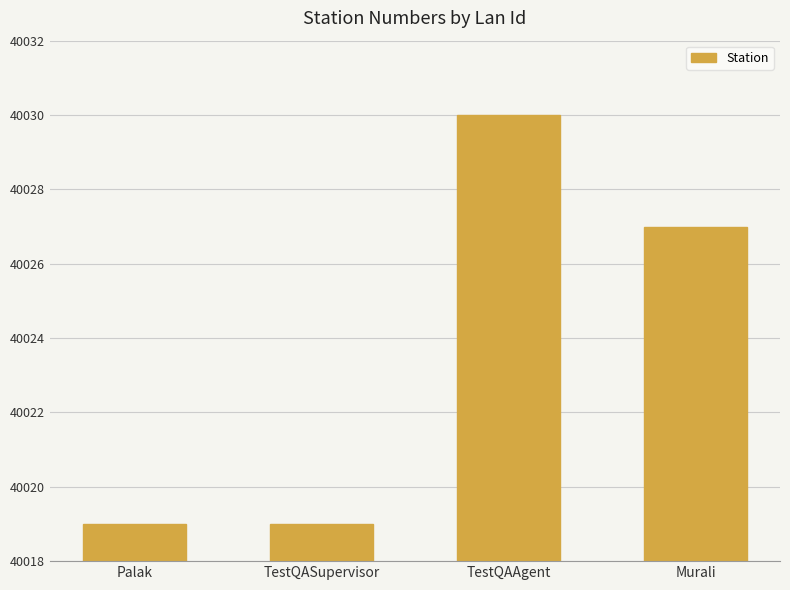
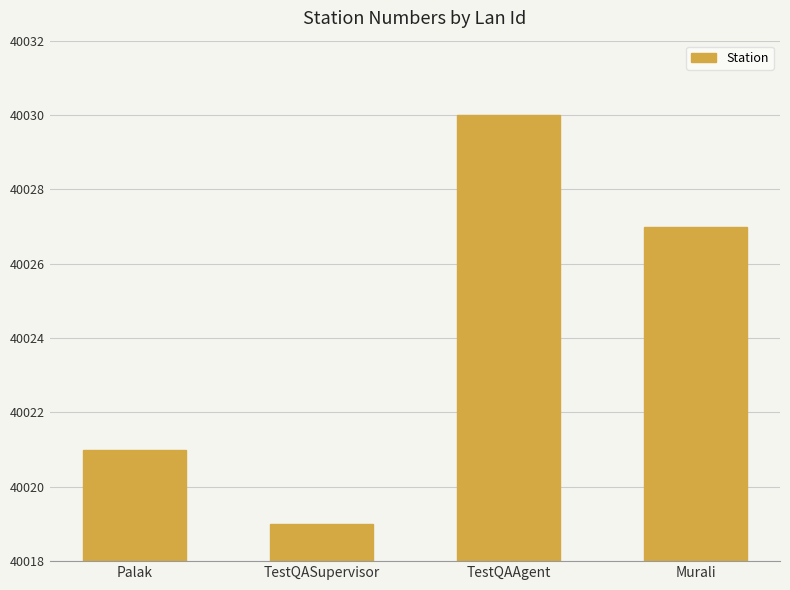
Palak: 40019 -> 40021
